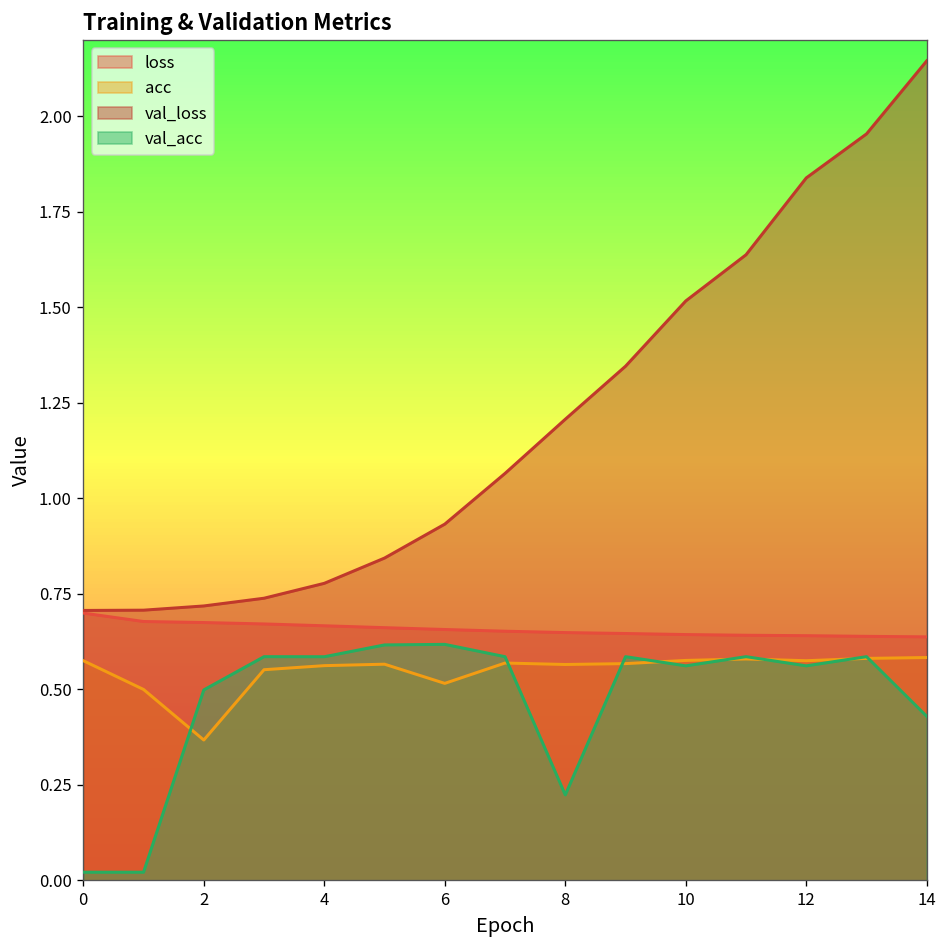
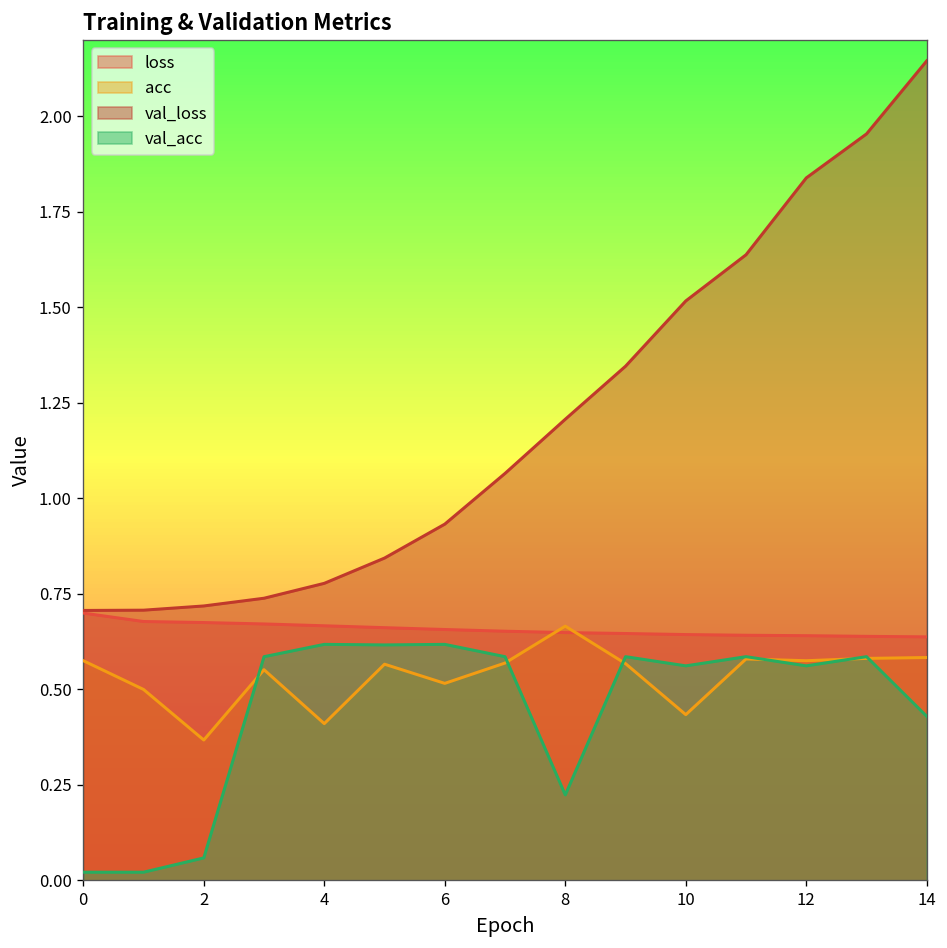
val_acc, 2: 0.50 -> 0.06
acc, 4: 0.56 -> 0.41
val_acc, 4: 0.59 -> 0.62
acc, 8: 0.57 -> 0.67
acc, 10: 0.58 -> 0.43
